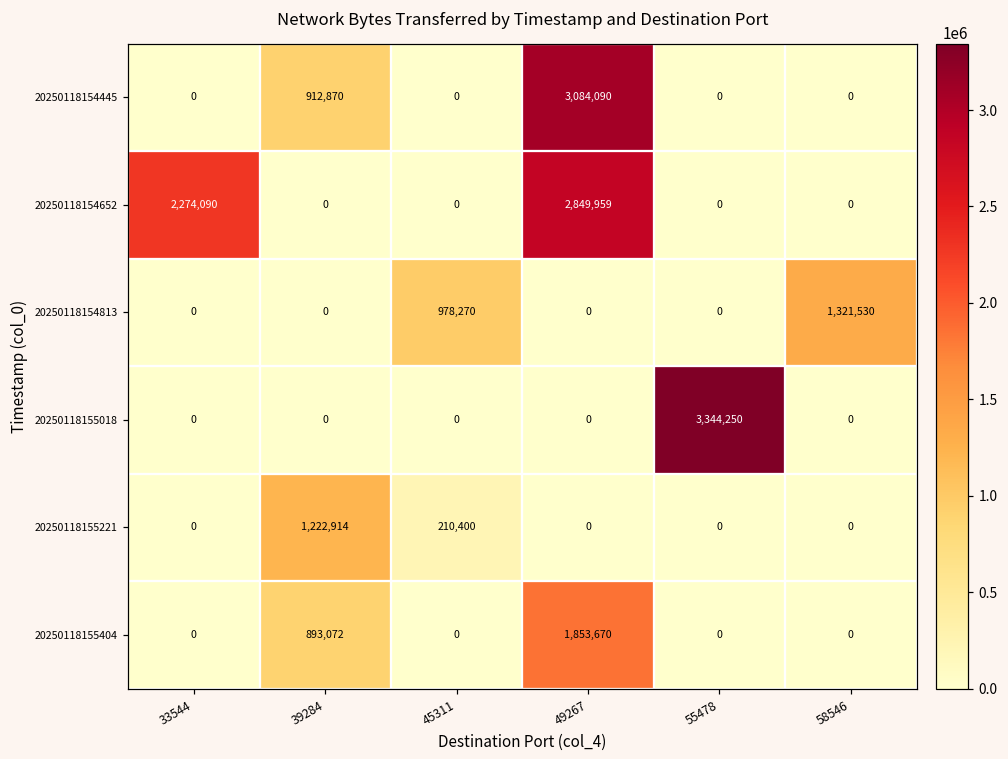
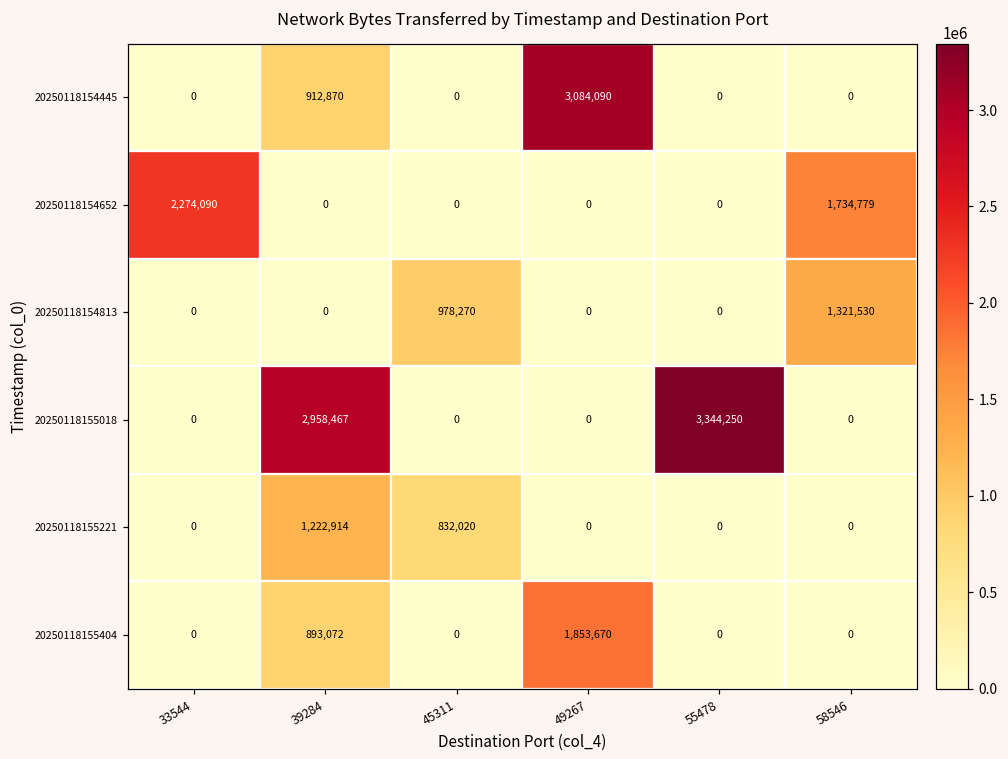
20250118154652, 49267: 2,849,959 -> 0
20250118154652, 58546: 0 -> 1,734,779
20250118155018, 39284: 0 -> 2,958,467
20250118155221, 45311: 210,400 -> 832,020
